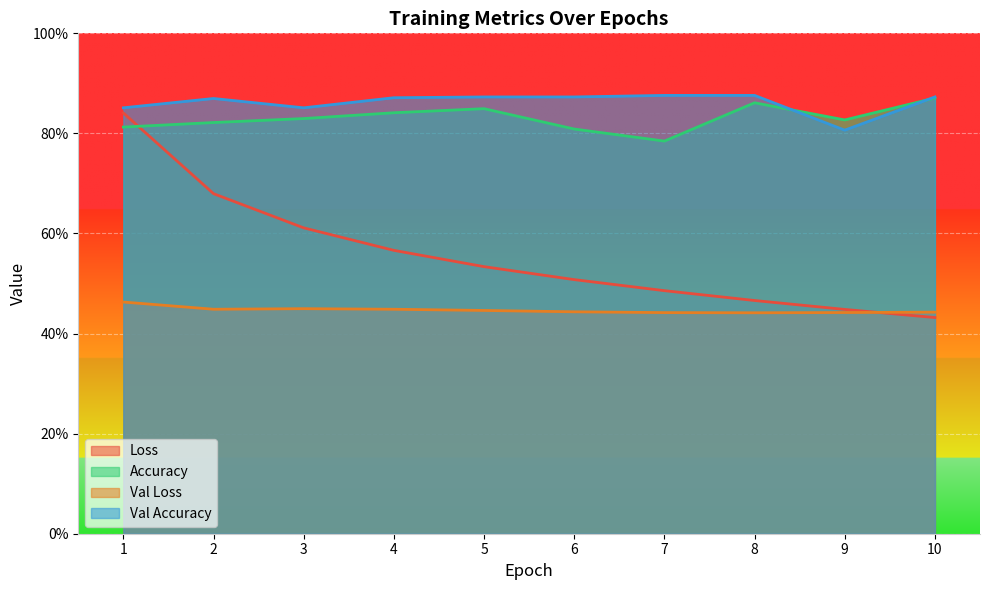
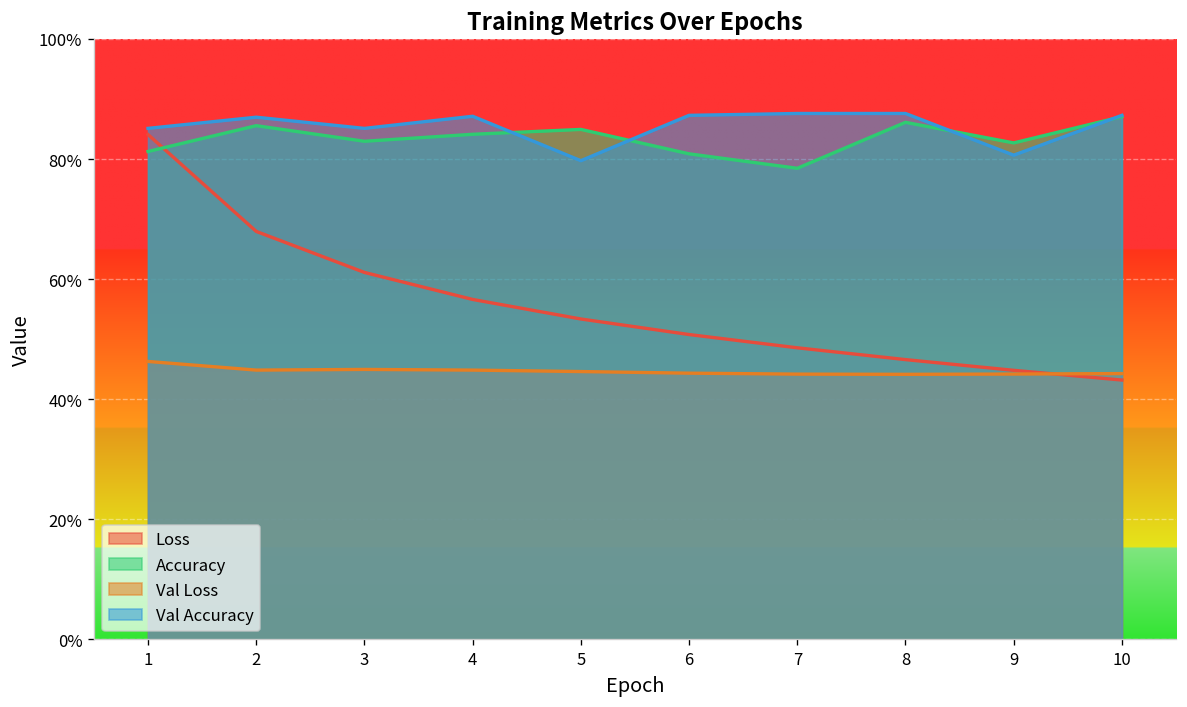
Accuracy, 2: 82% -> 86%
Val Accuracy, 5: 87% -> 80%
